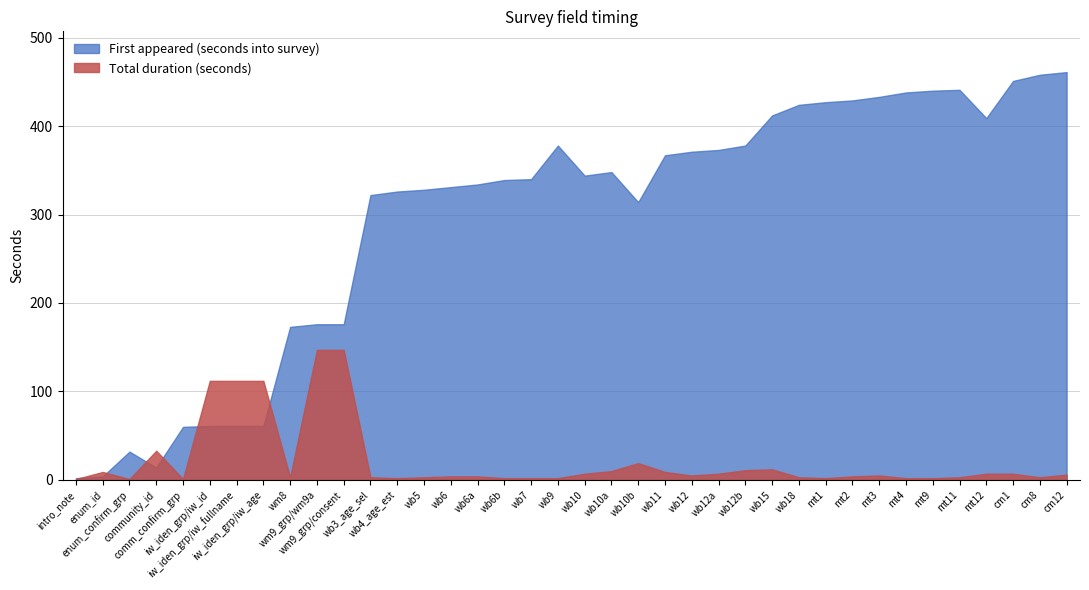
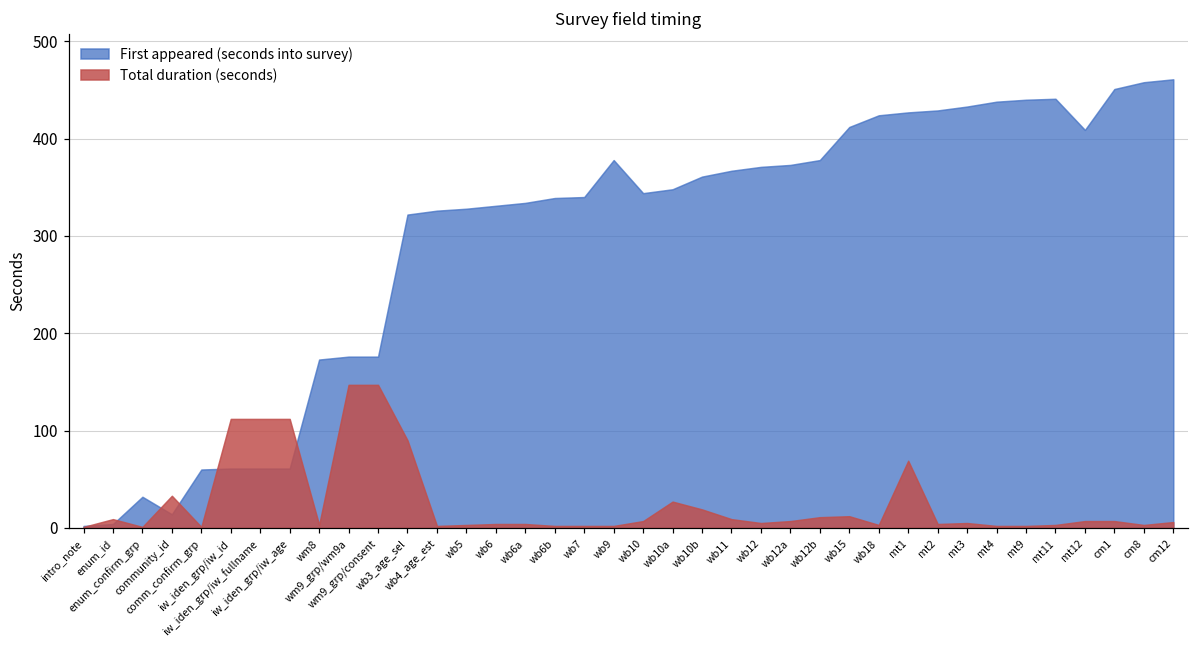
Total duration (seconds), wb3_age_sel: 0 -> 90
Total duration (seconds), wb10a: 10 -> 30
First appeared (seconds into survey), wb10b: 310 -> 360
Total duration (seconds), mt1: 0 -> 70
